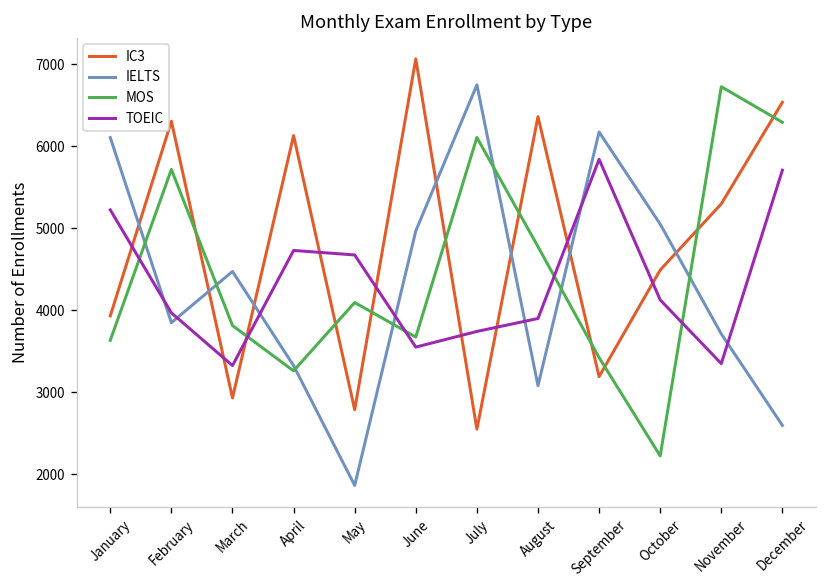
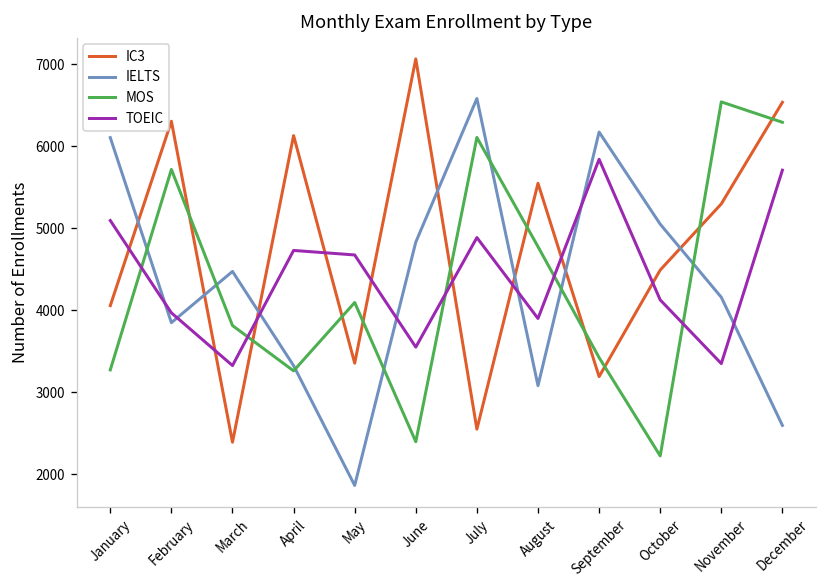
IC3, January: 3900 -> 4100
MOS, January: 3600 -> 3300
TOEIC, January: 5200 -> 5100
IC3, March: 2900 -> 2400
IC3, May: 2800 -> 3400
IELTS, June: 5000 -> 4800
MOS, June: 3700 -> 2400
IELTS, July: 6700 -> 6600
TOEIC, July: 3700 -> 4900
IC3, August: 6400 -> 5500
IELTS, November: 3700 -> 4200
MOS, November: 6700 -> 6500
